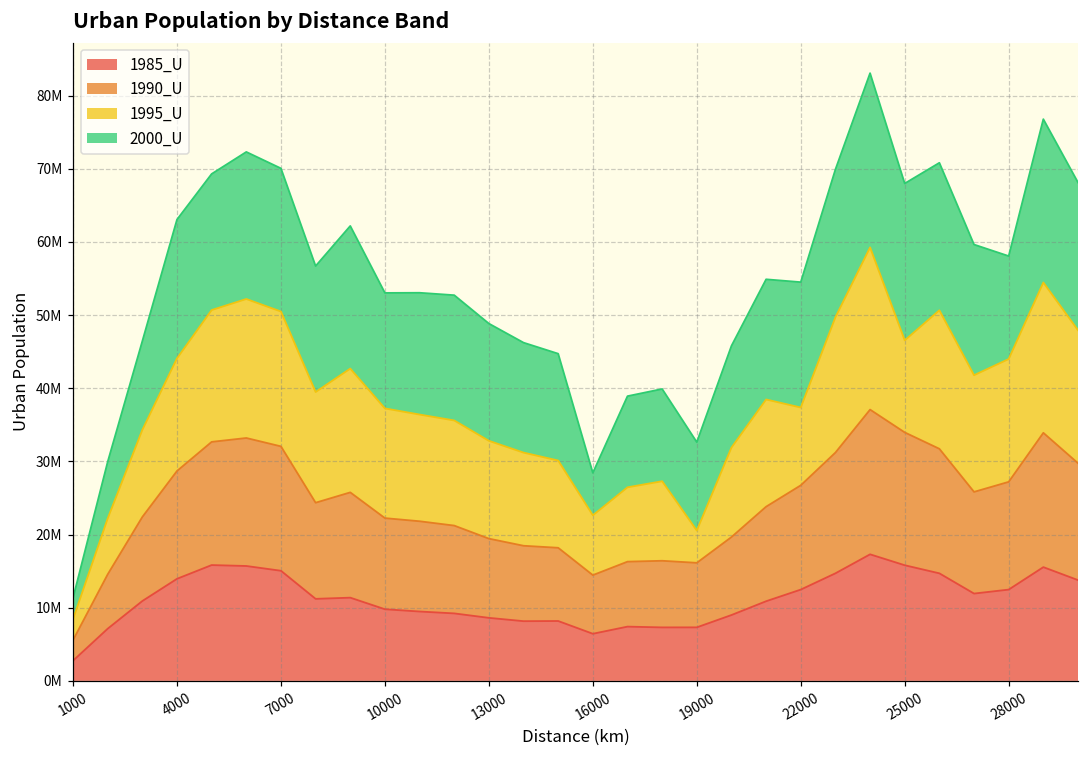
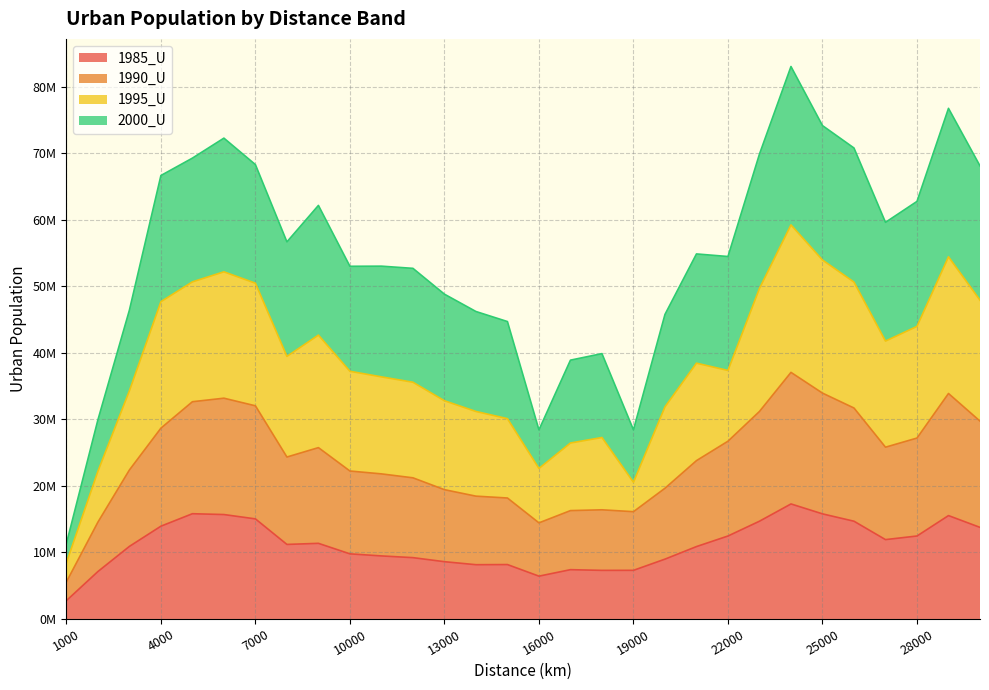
1995_U, 4000: 15000000 -> 19000000
2000_U, 7000: 20000000 -> 18000000
2000_U, 19000: 12000000 -> 8000000
1995_U, 25000: 13000000 -> 20000000
2000_U, 25000: 21000000 -> 20000000
2000_U, 28000: 14000000 -> 19000000
